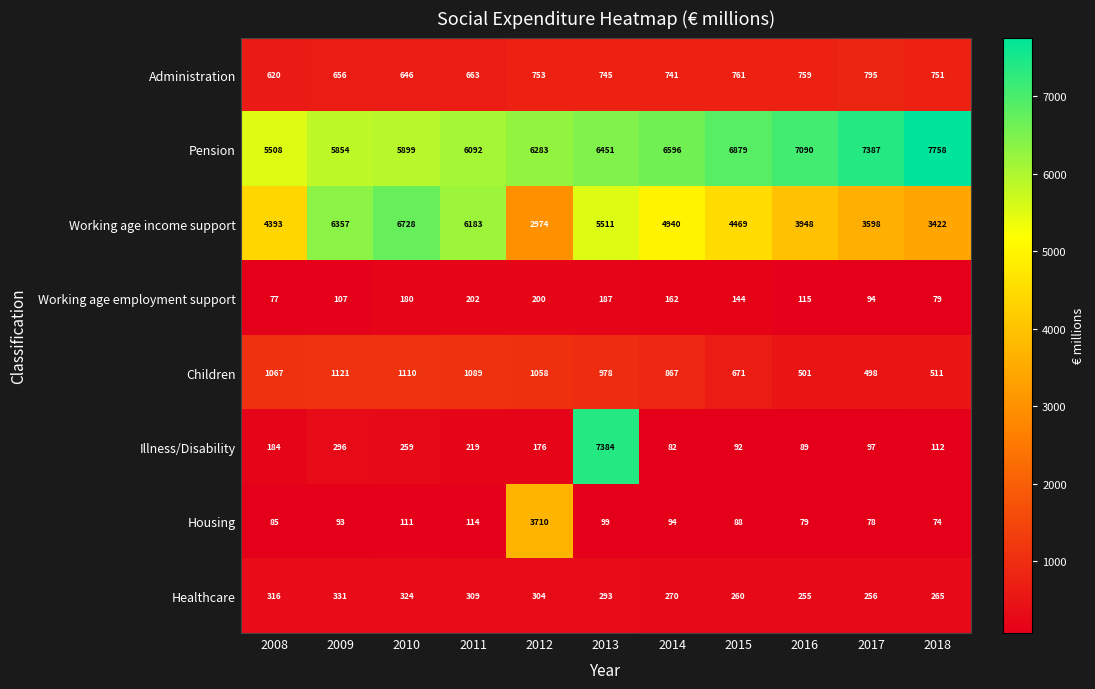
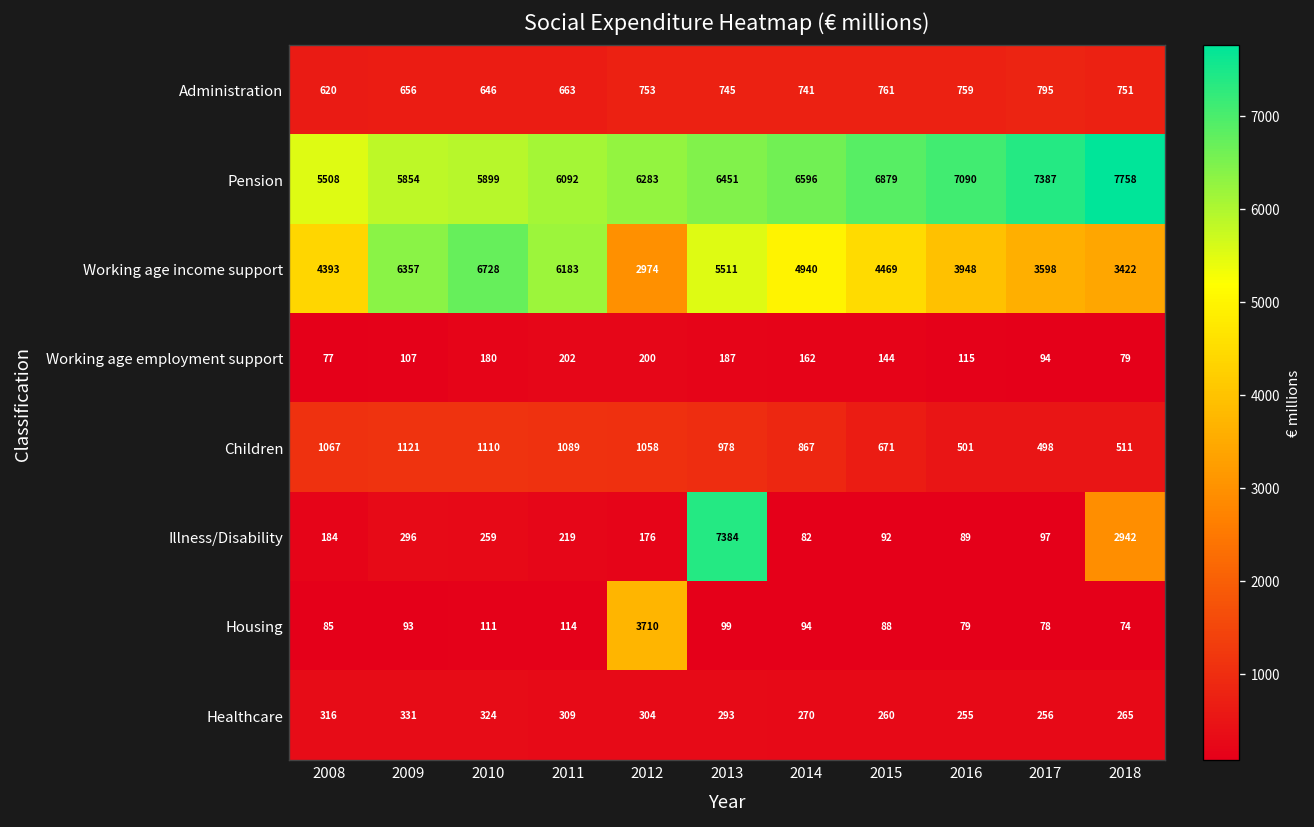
Illness/Disability, 2018: 112 -> 2942
